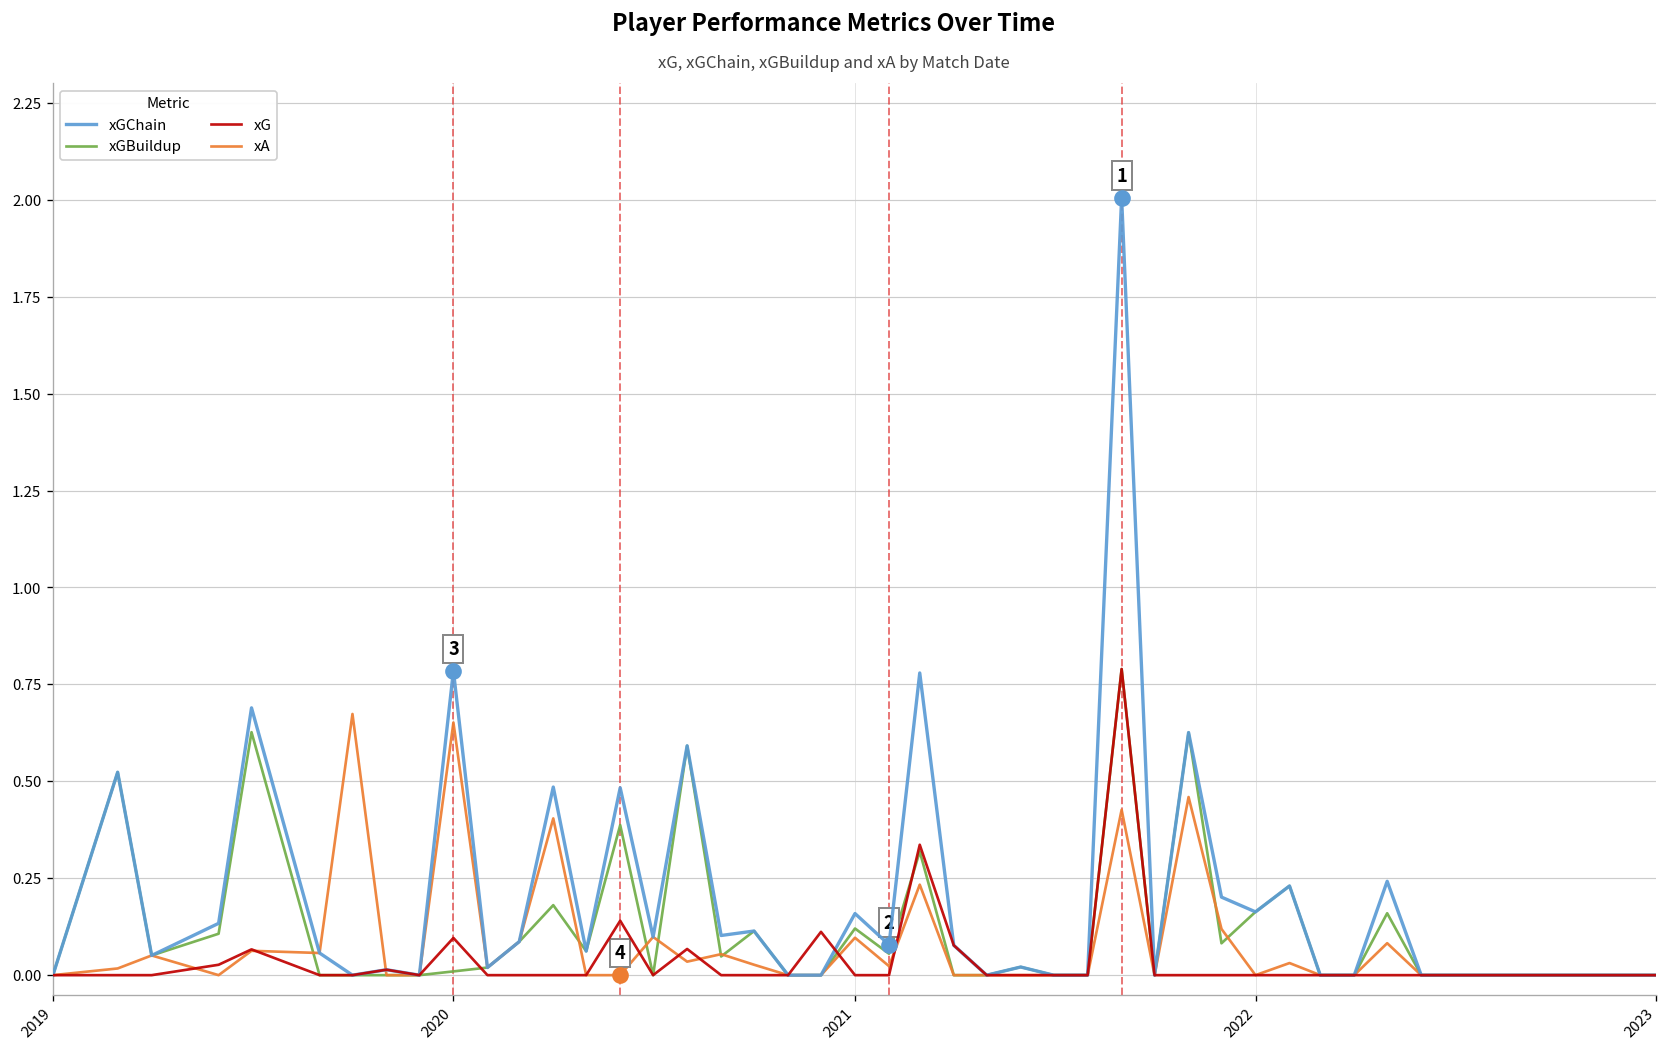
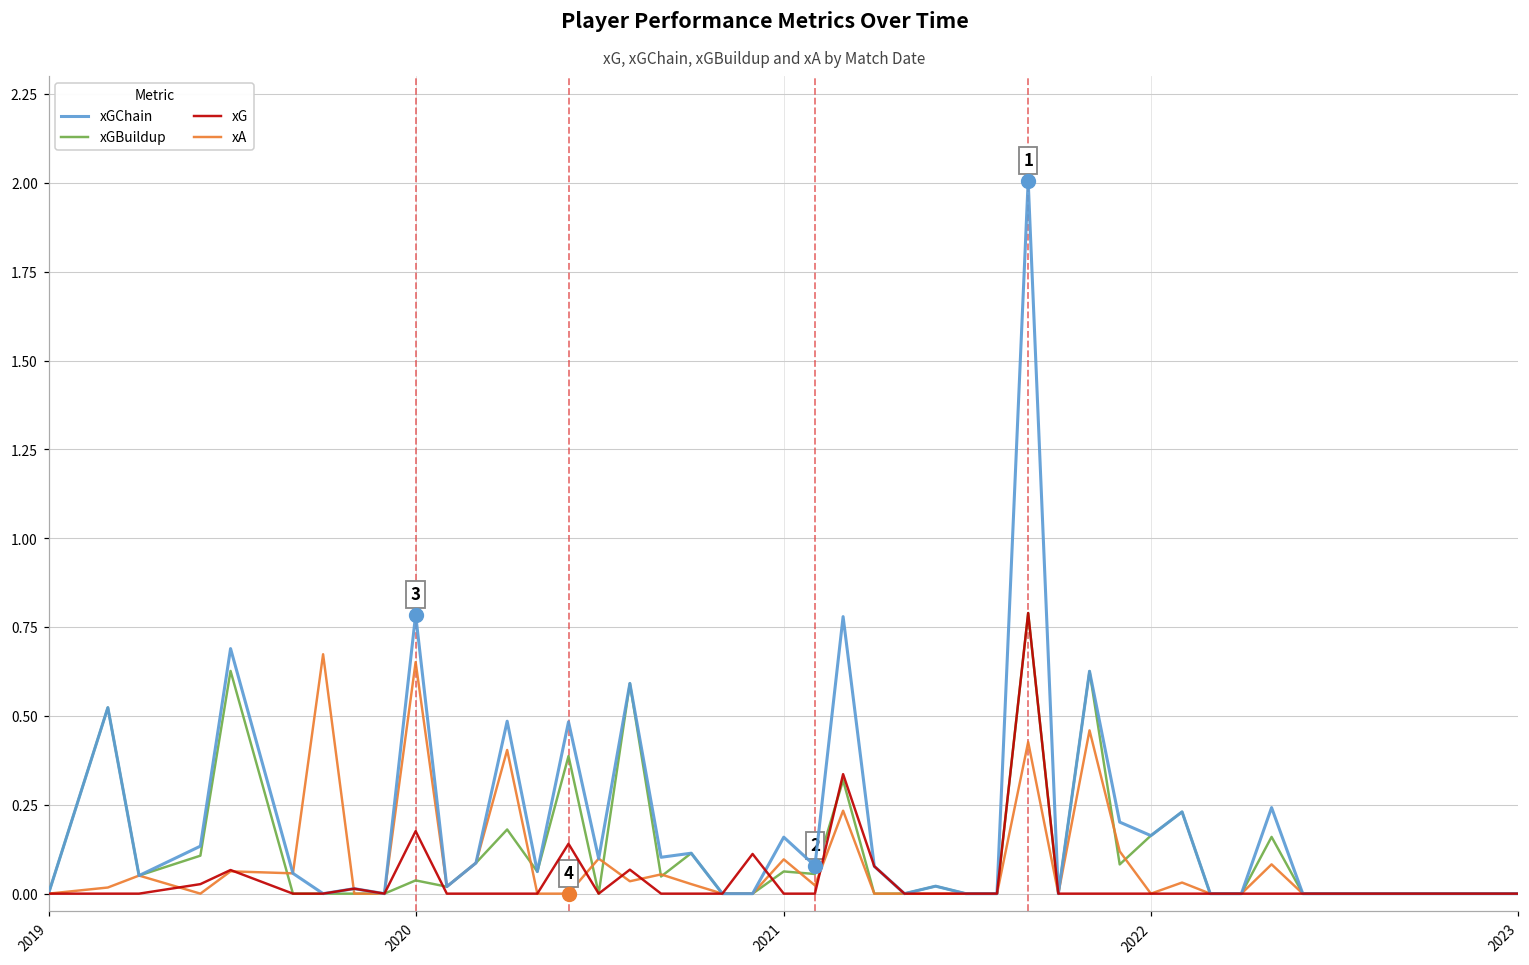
xGBuildup, 2020: 0.01 -> 0.04
xG, 2020: 0.10 -> 0.18
xGBuildup, 2021: 0.12 -> 0.06
